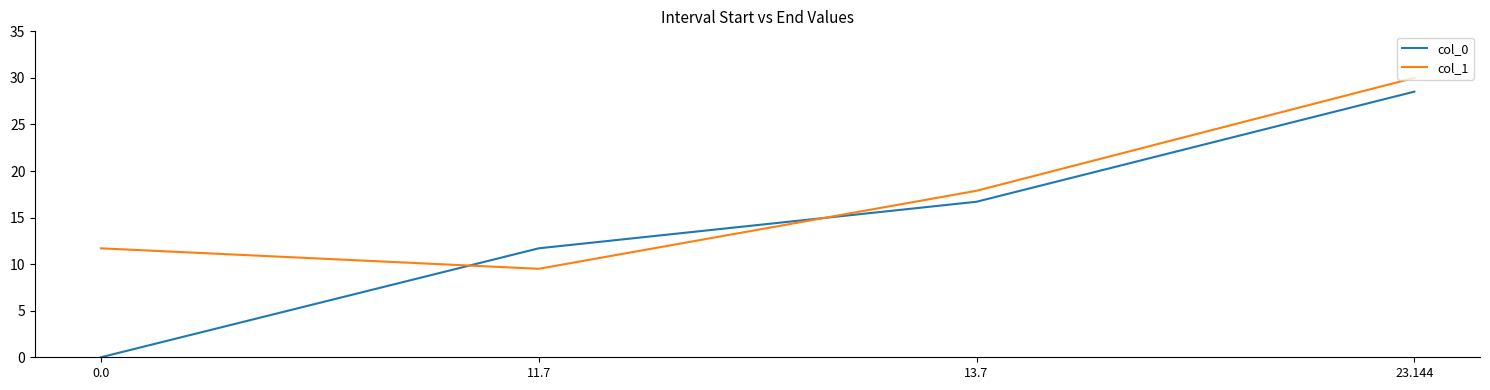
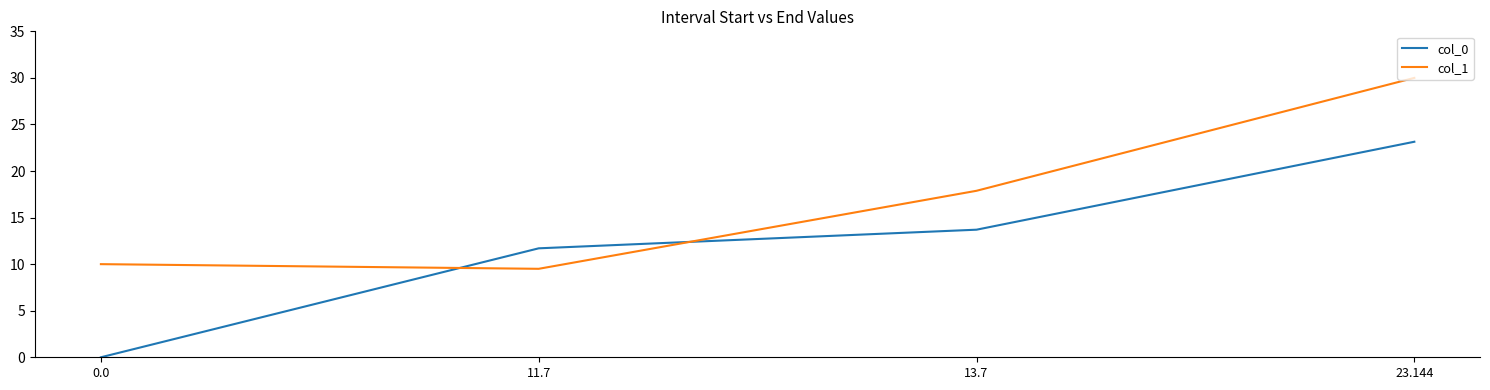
col_1, 0.0: 12 -> 10
col_0, 13.7: 17 -> 14
col_0, 23.144: 29 -> 23
